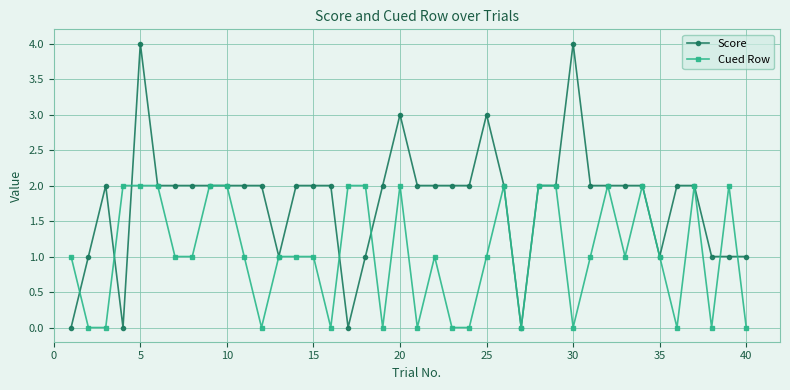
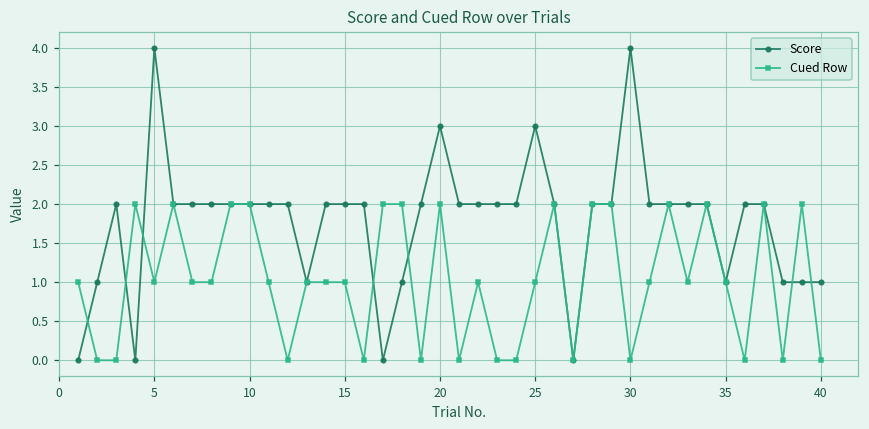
Cued Row, 5: 2 -> 1
